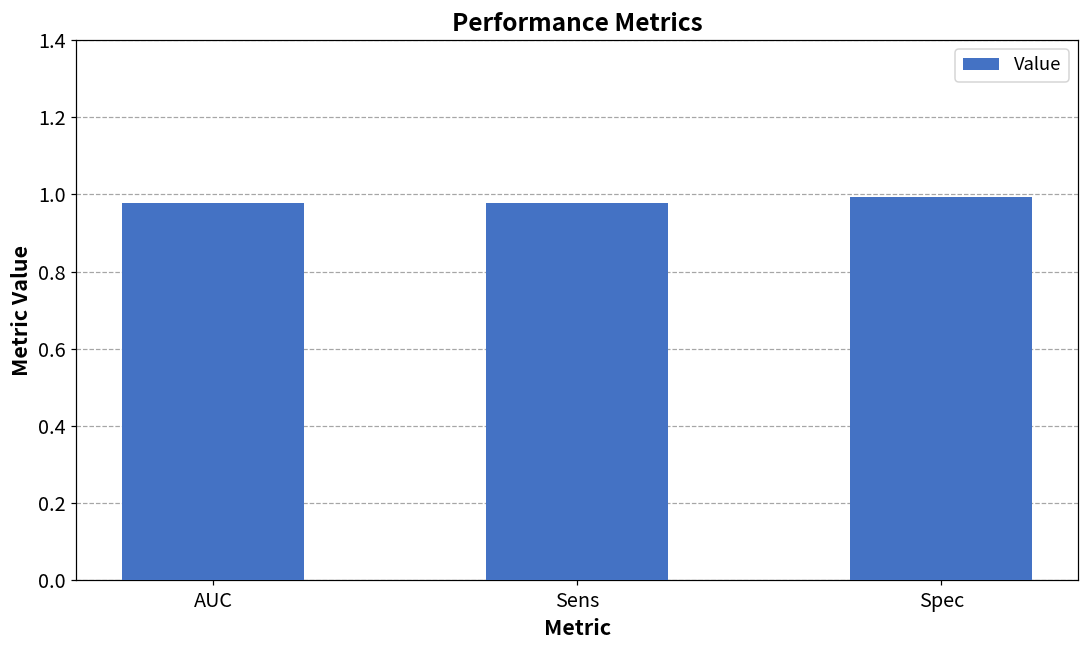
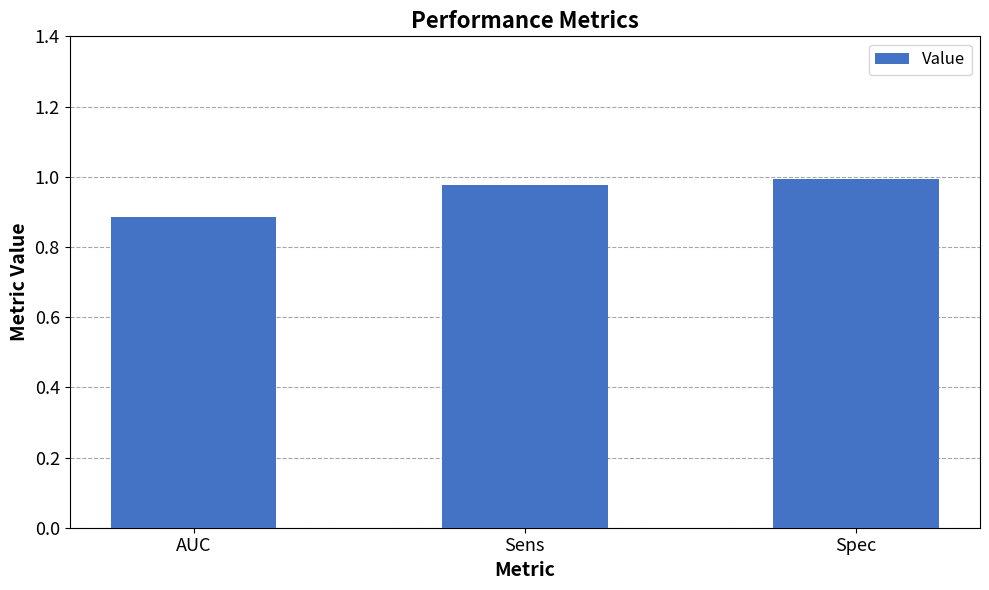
AUC: 0.98 -> 0.89
